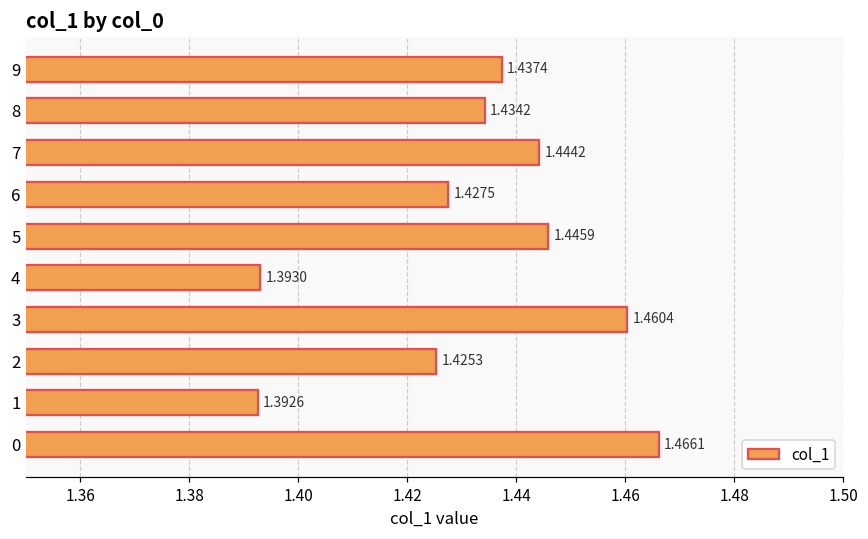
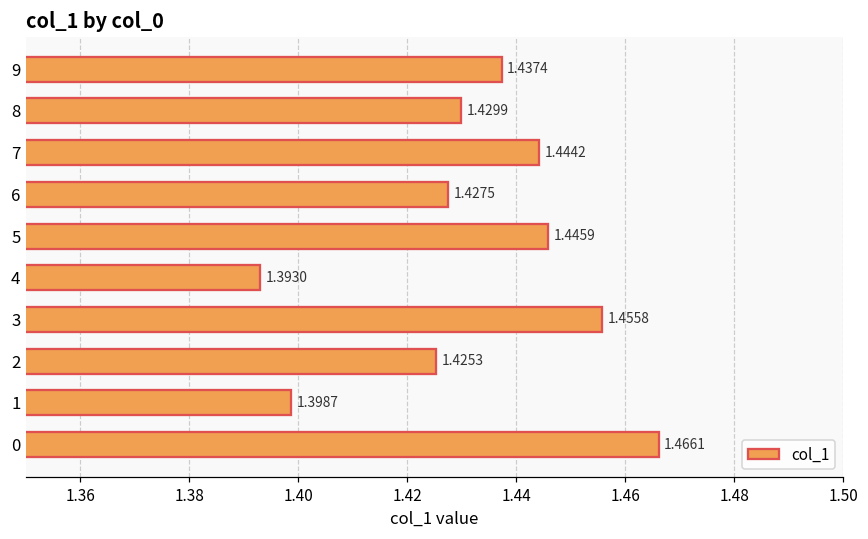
8: 1.4342 -> 1.4299
3: 1.4604 -> 1.4558
1: 1.3926 -> 1.3987
